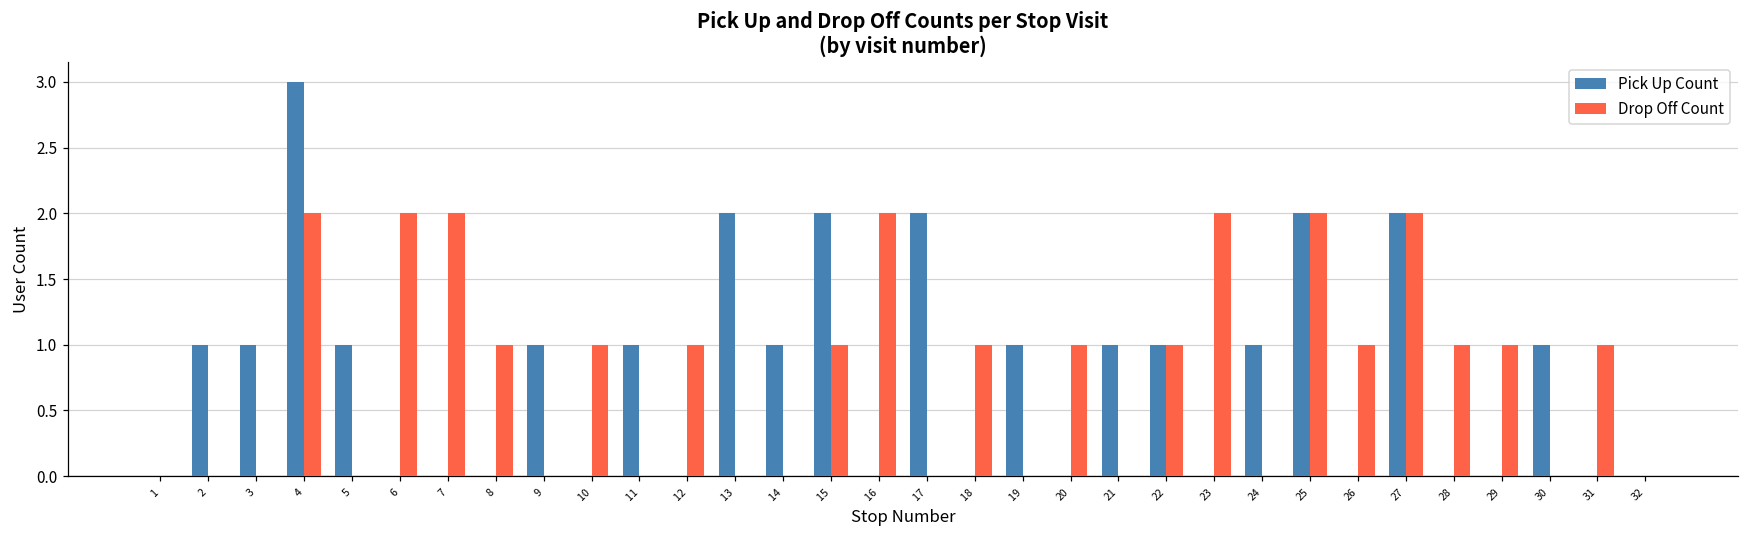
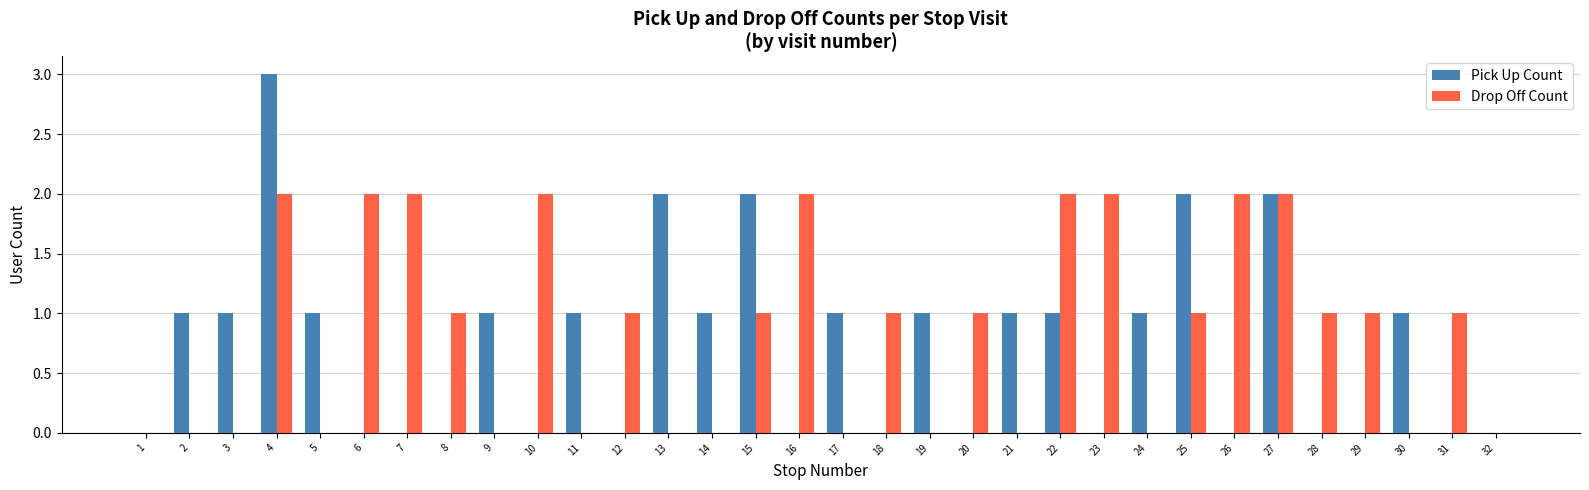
Drop Off Count, 10: 1 -> 2
Pick Up Count, 17: 2 -> 1
Drop Off Count, 22: 1 -> 2
Drop Off Count, 25: 2 -> 1
Drop Off Count, 26: 1 -> 2
